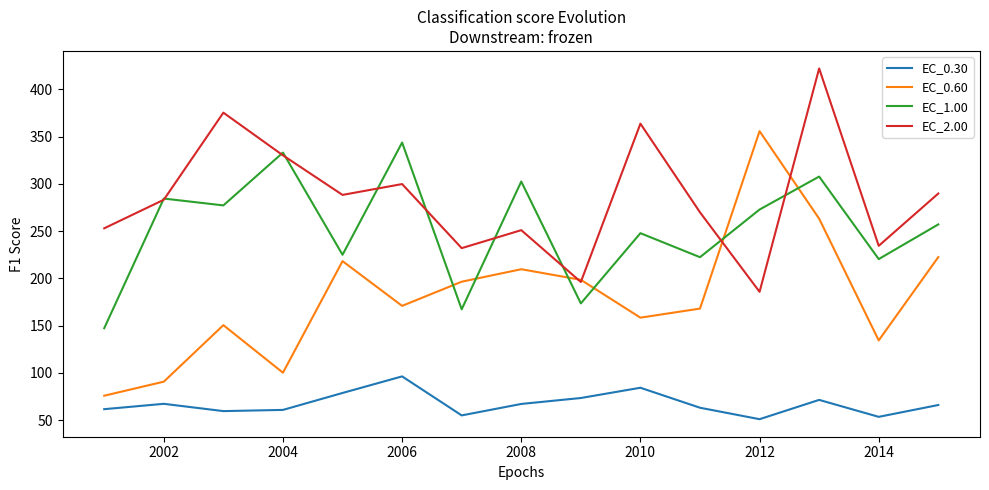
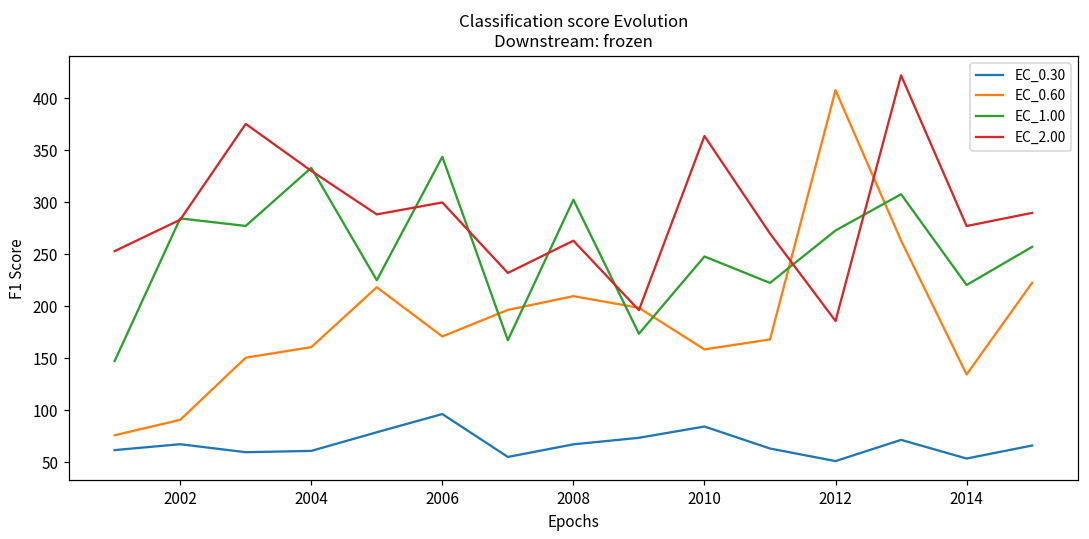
EC_0.60, 2004: 100 -> 160
EC_2.00, 2008: 250 -> 260
EC_0.60, 2012: 360 -> 410
EC_2.00, 2014: 230 -> 280
